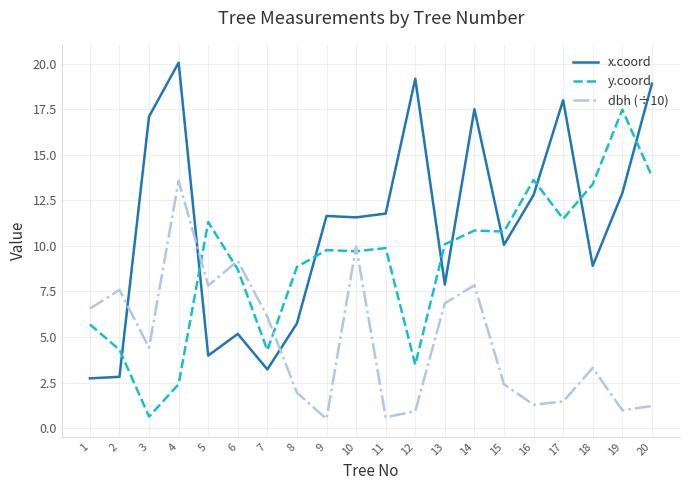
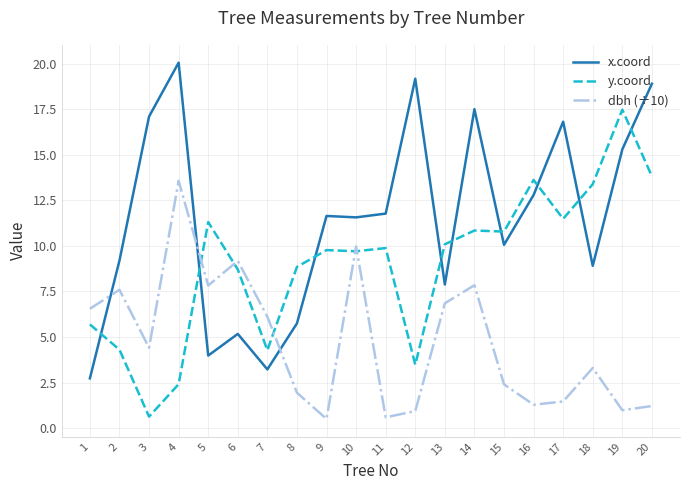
x.coord, 2: 2.8 -> 9.2
x.coord, 17: 18.0 -> 16.8
x.coord, 19: 12.9 -> 15.3
